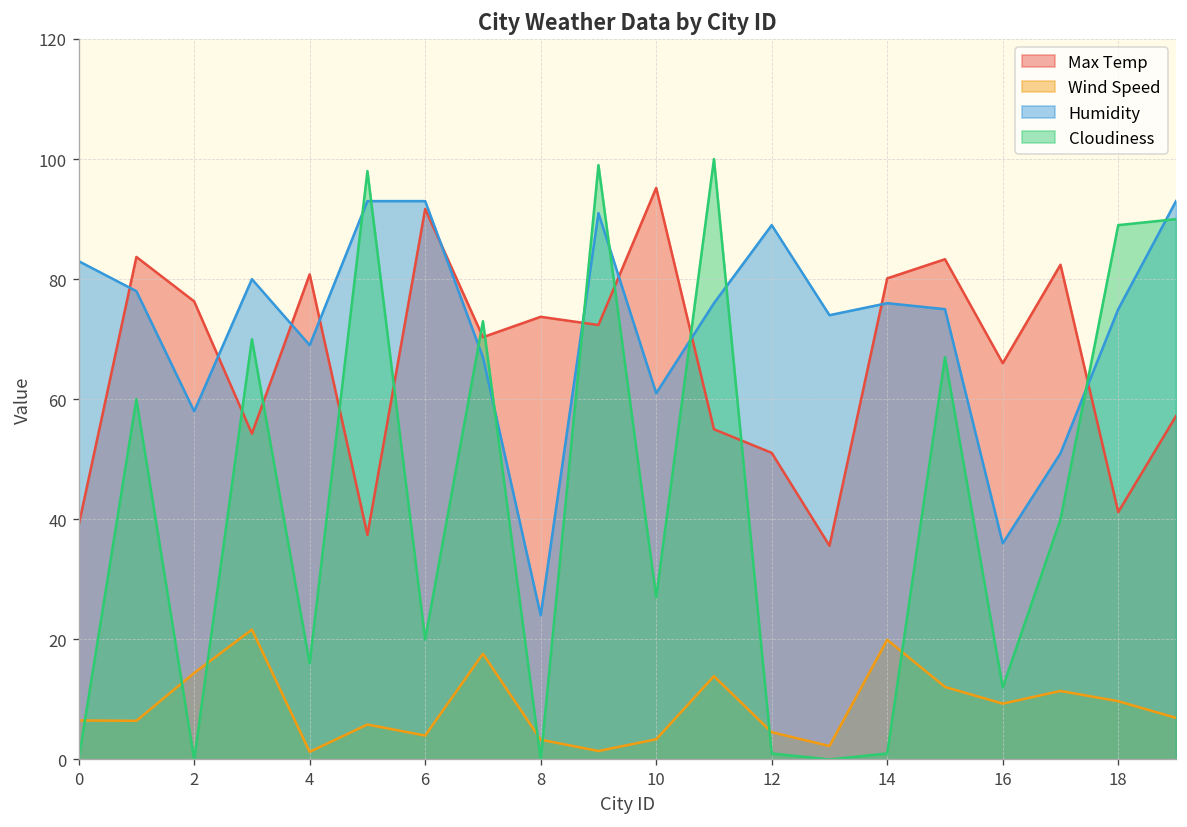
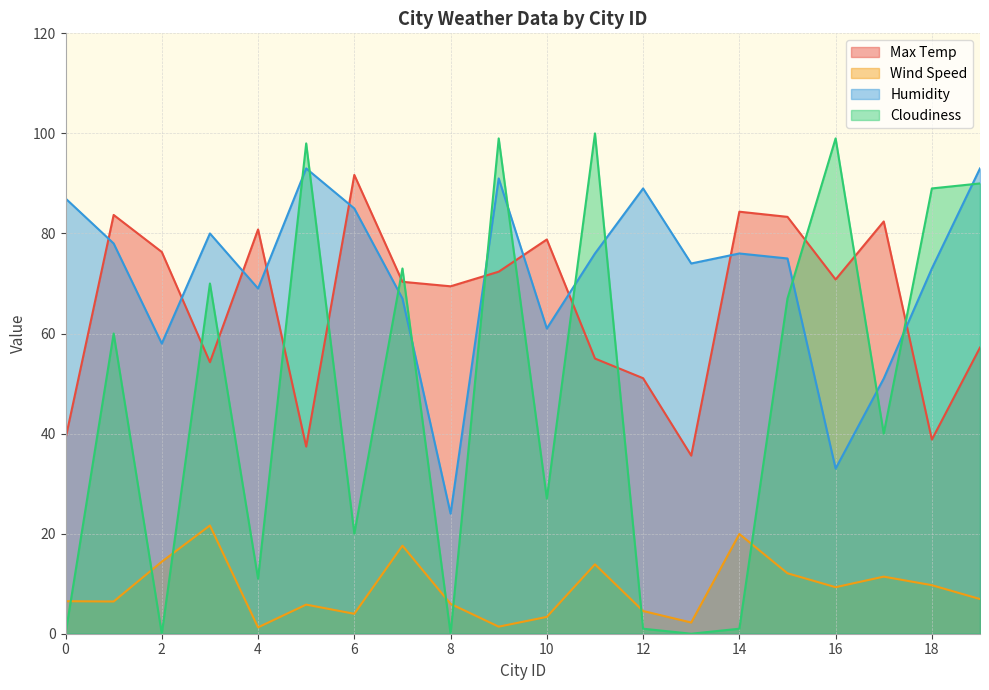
Humidity, 0: 83 -> 87
Cloudiness, 4: 16 -> 11
Humidity, 6: 93 -> 85
Max Temp, 8: 74 -> 69
Wind Speed, 8: 3 -> 6
Max Temp, 10: 95 -> 79
Max Temp, 14: 80 -> 84
Max Temp, 16: 66 -> 71
Humidity, 16: 36 -> 33
Cloudiness, 16: 12 -> 99
Max Temp, 18: 41 -> 39
Humidity, 18: 75 -> 73
